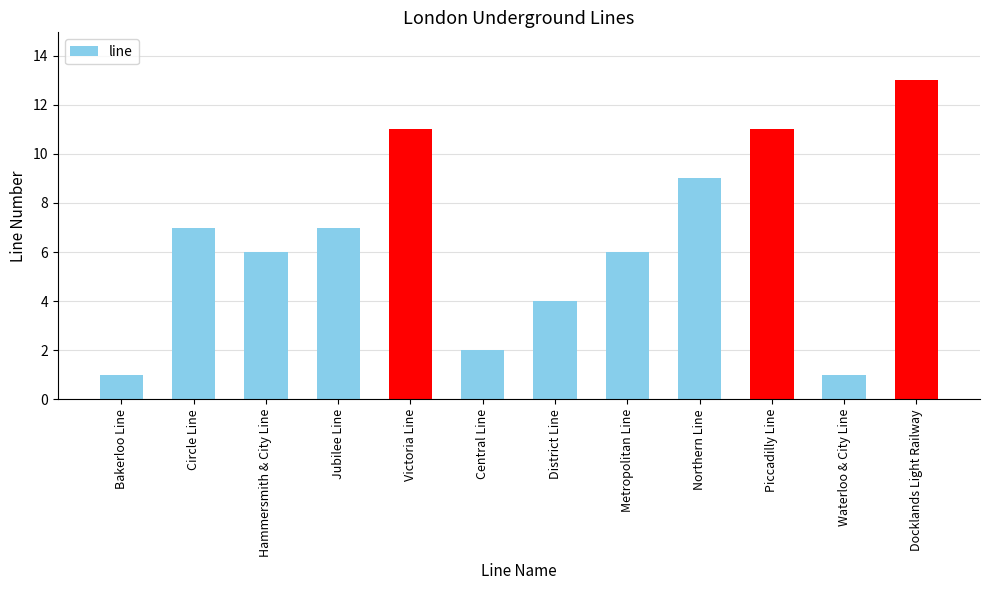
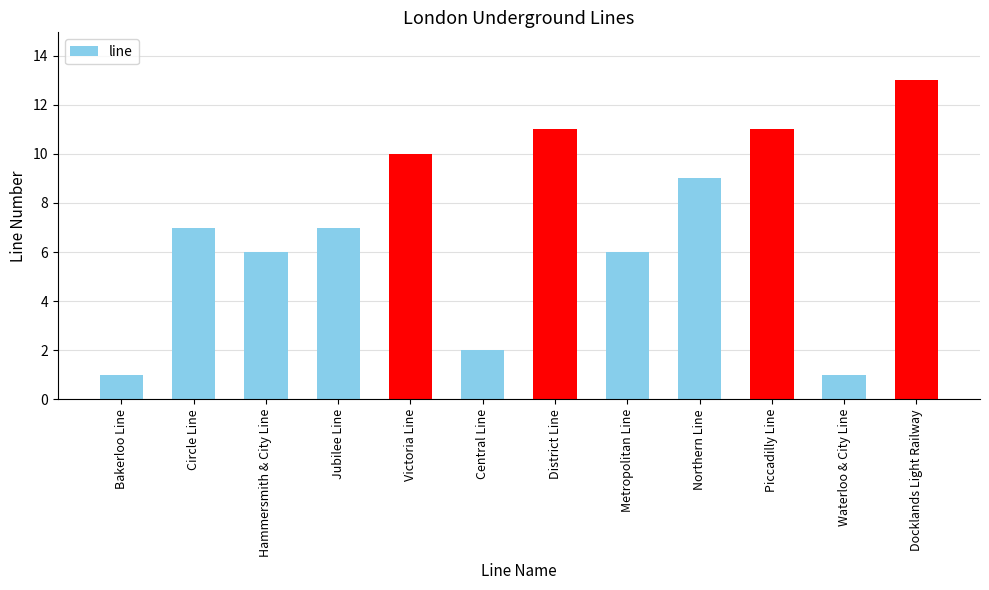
Victoria Line: 11 -> 10
District Line: 4 -> 11
